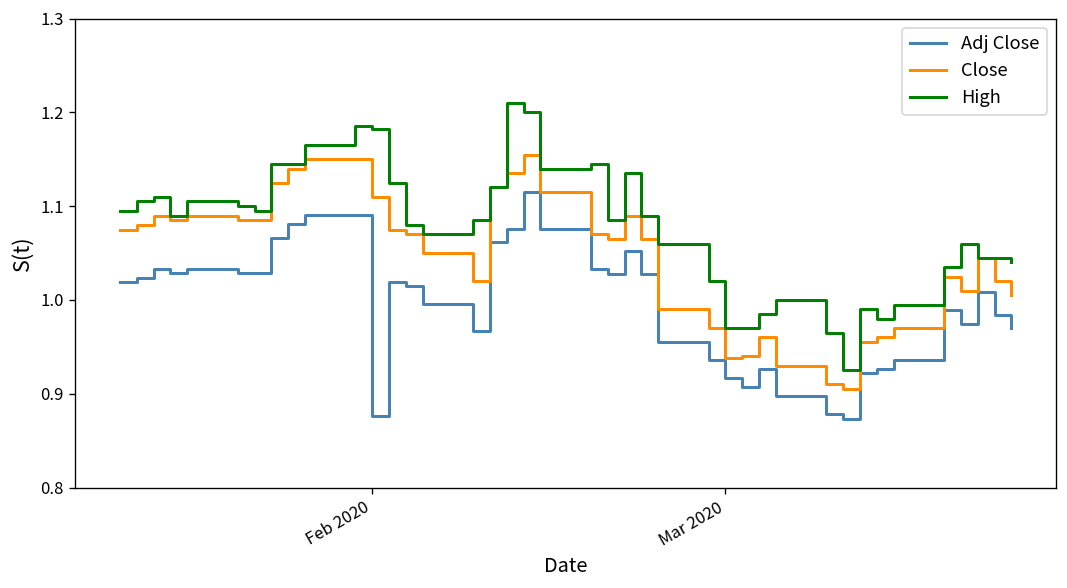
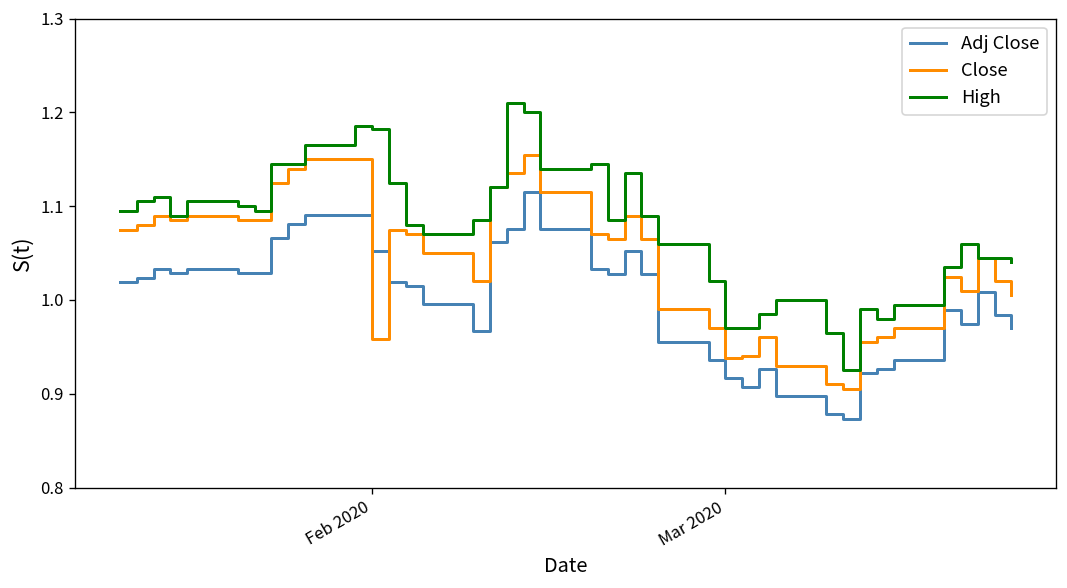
Adj Close, Feb 2020: 0.88 -> 1.05
Close, Feb 2020: 1.11 -> 0.96
